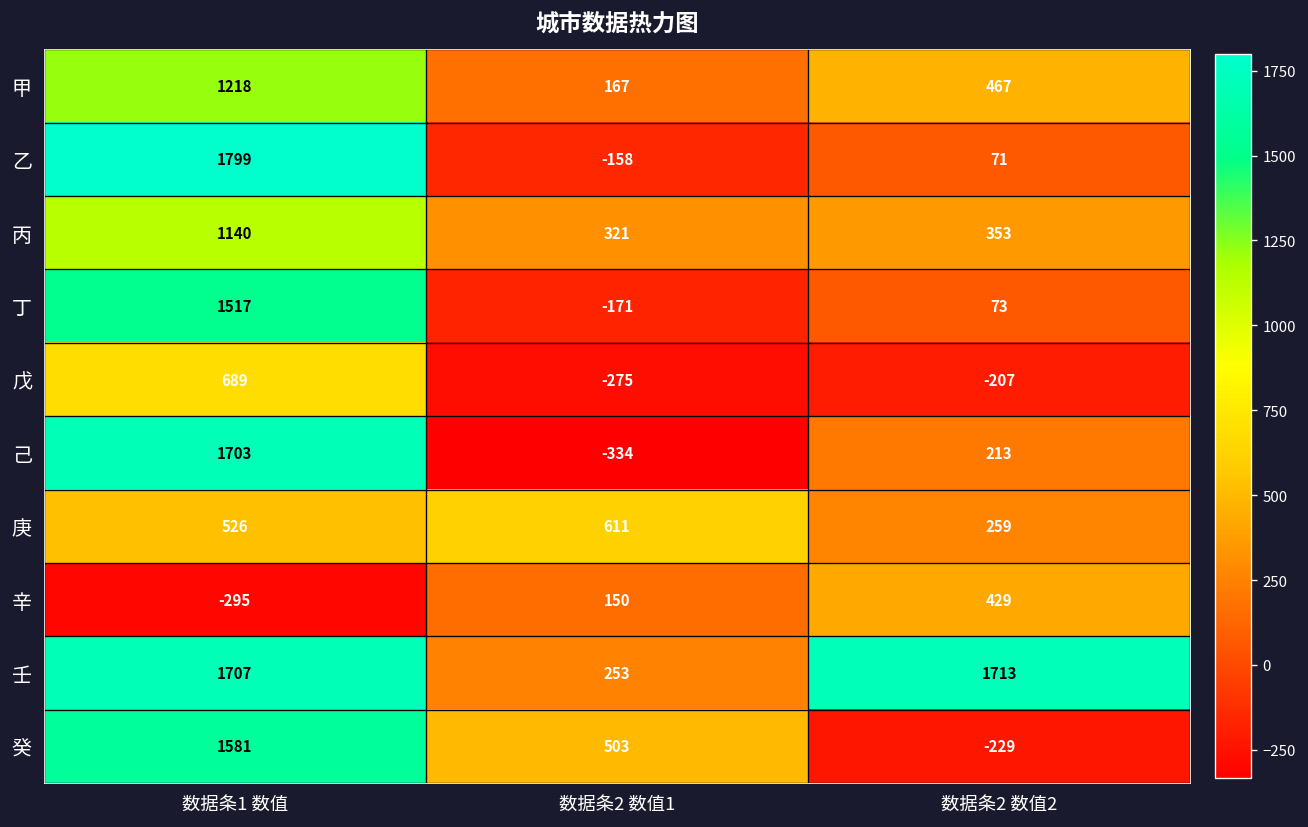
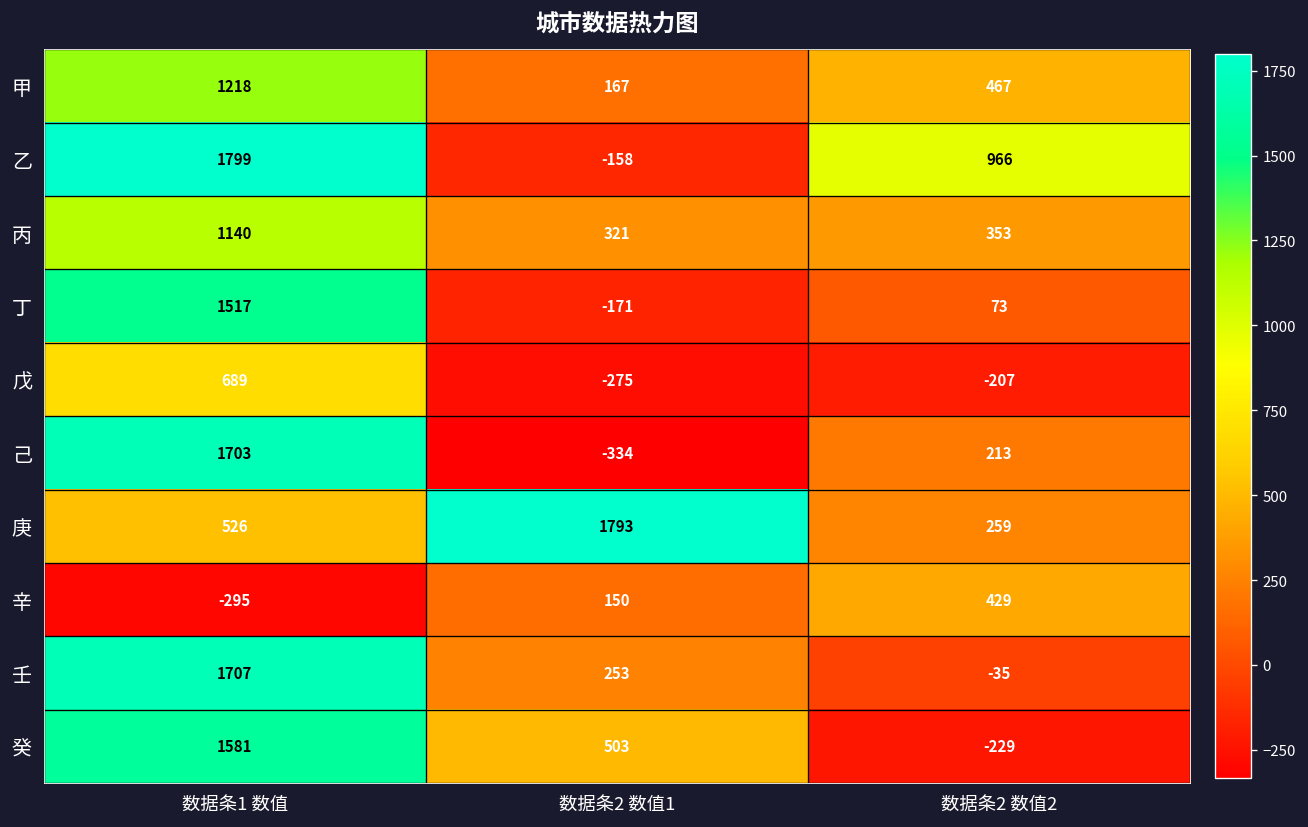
乙, 数据条2 数值2: 71 -> 966
庚, 数据条2 数值1: 611 -> 1793
壬, 数据条2 数值2: 1713 -> -35
